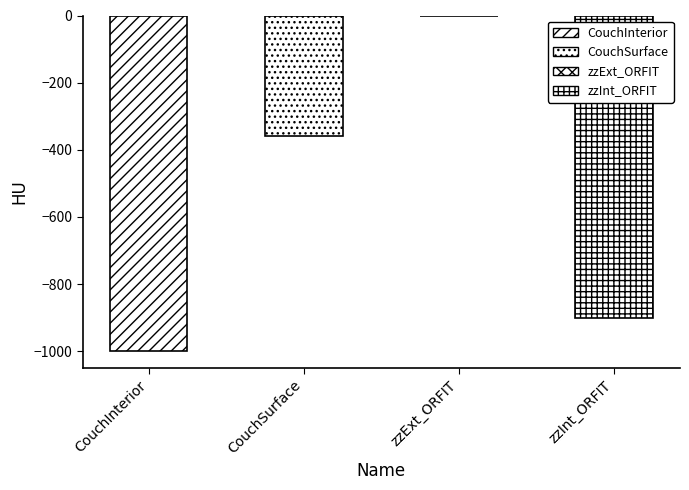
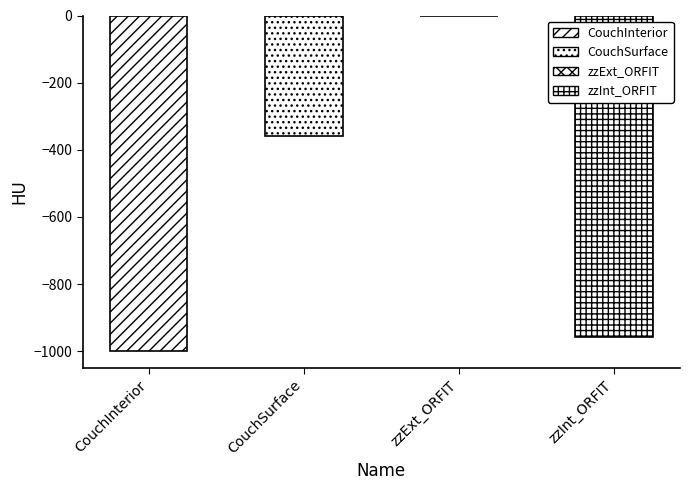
zzInt_ORFIT: -900 -> -960
